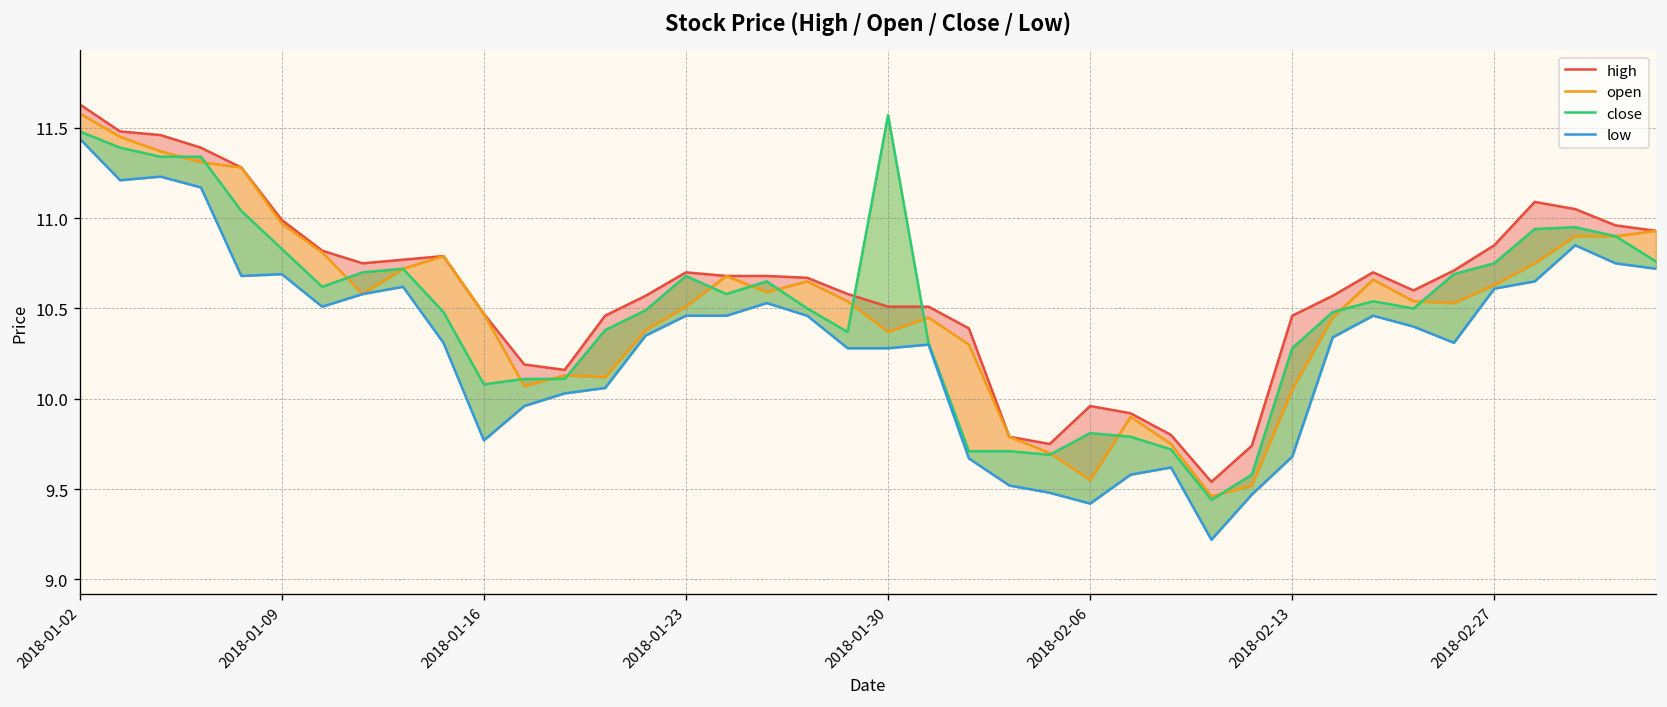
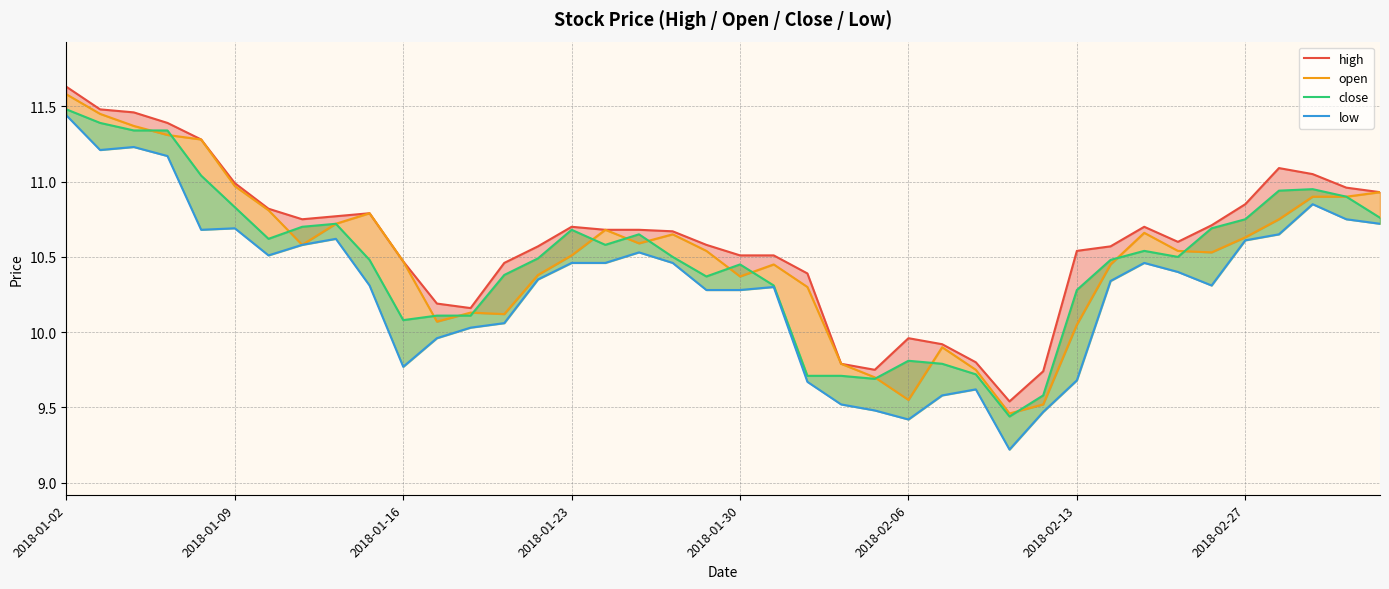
close, 2018-01-30: 11.57 -> 10.45
high, 2018-02-13: 10.46 -> 10.54
